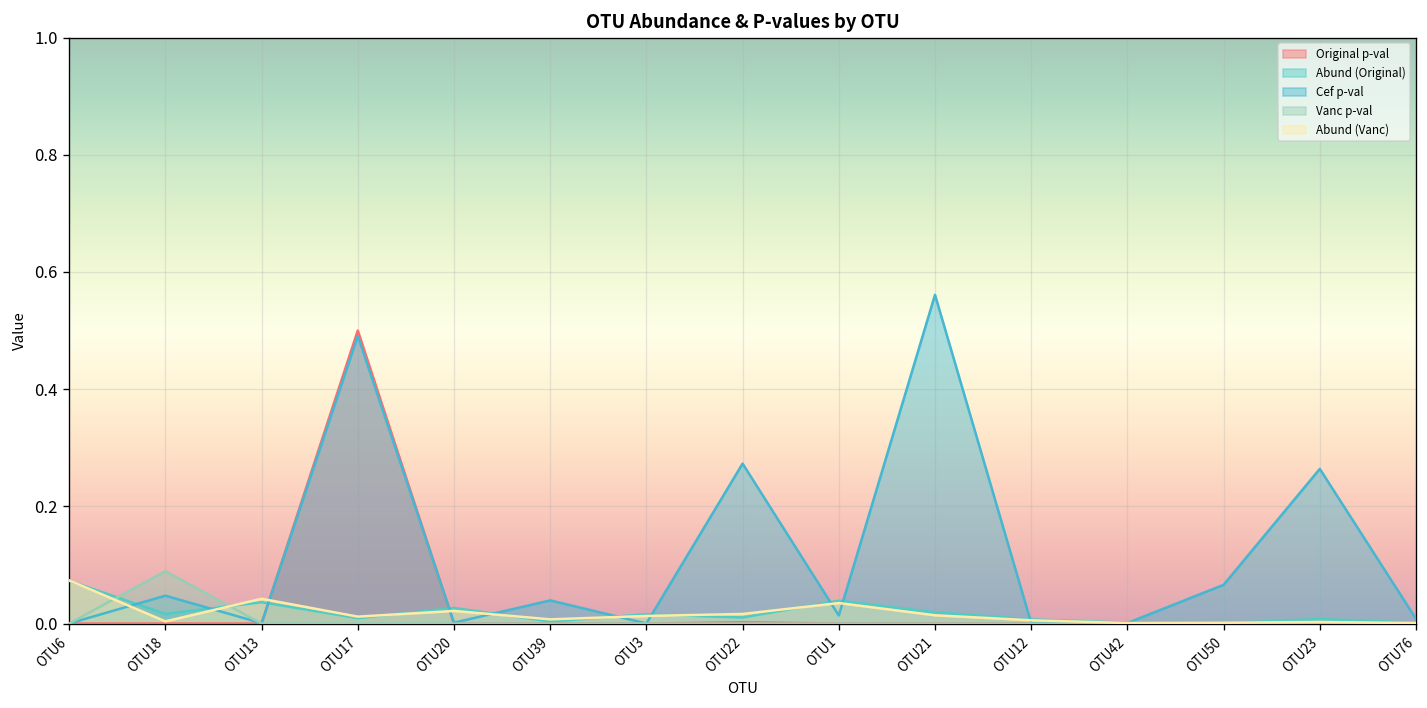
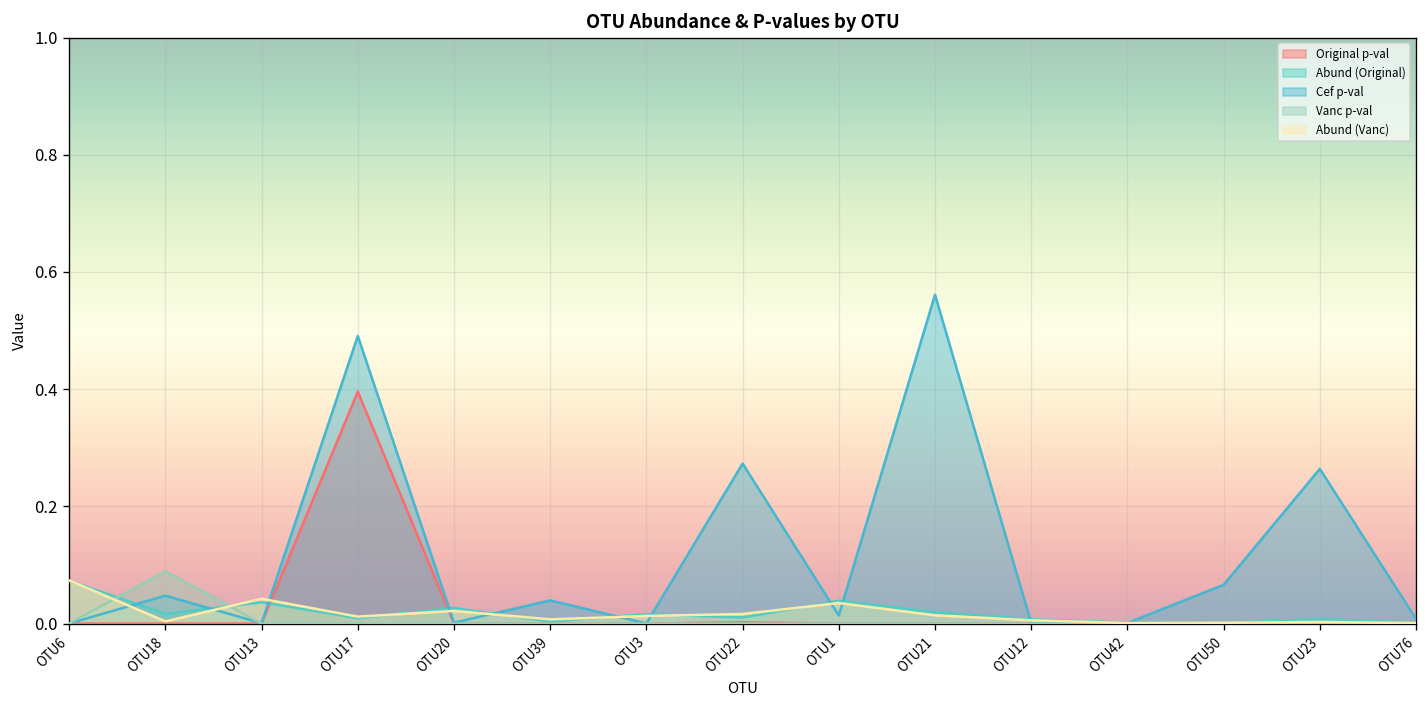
Original p-val, OTU17: 0.50 -> 0.40
